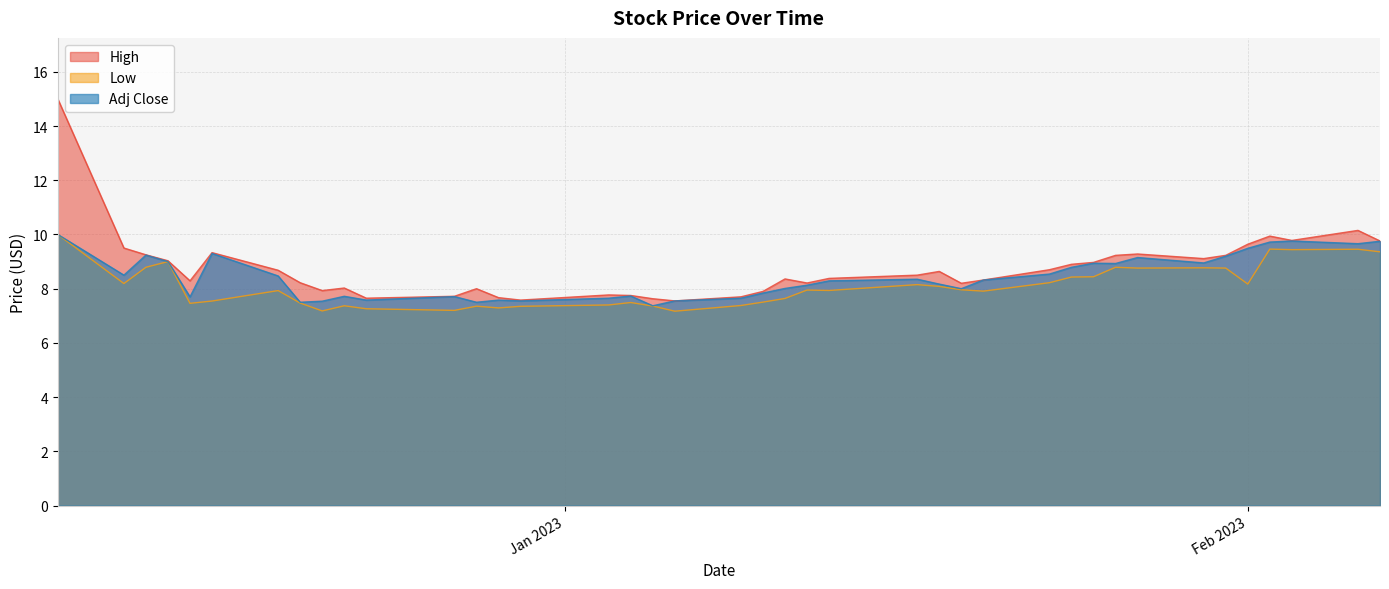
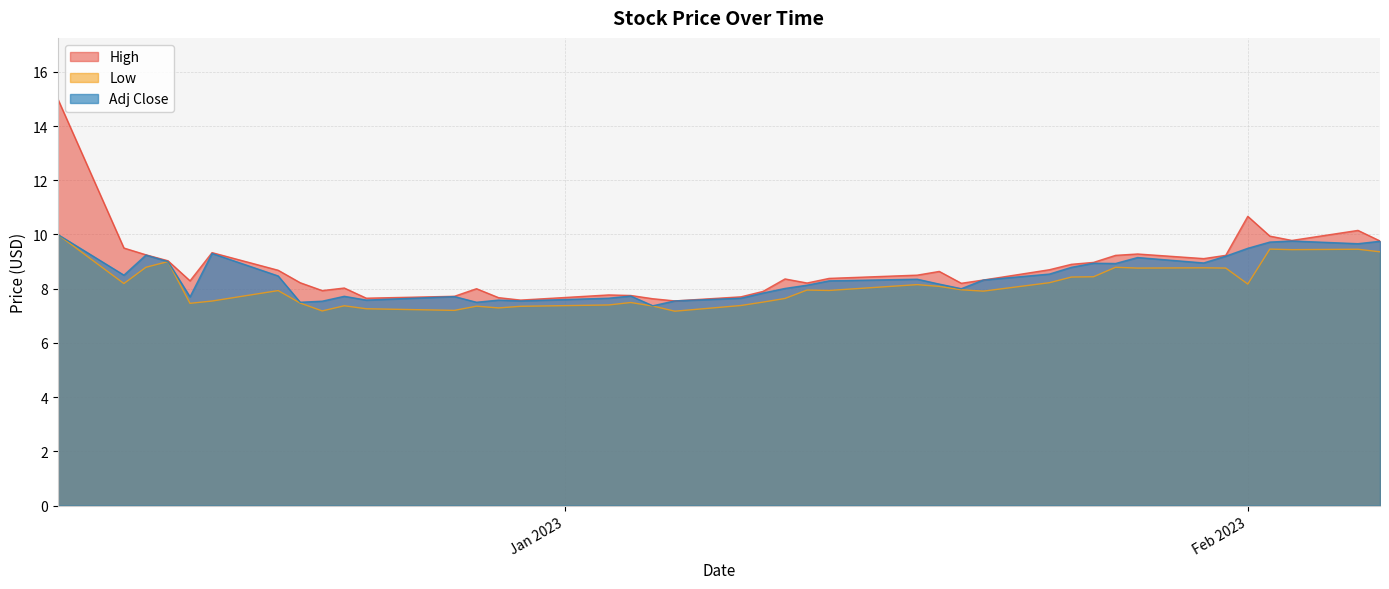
High, Feb 2023: 9.6 -> 10.7
